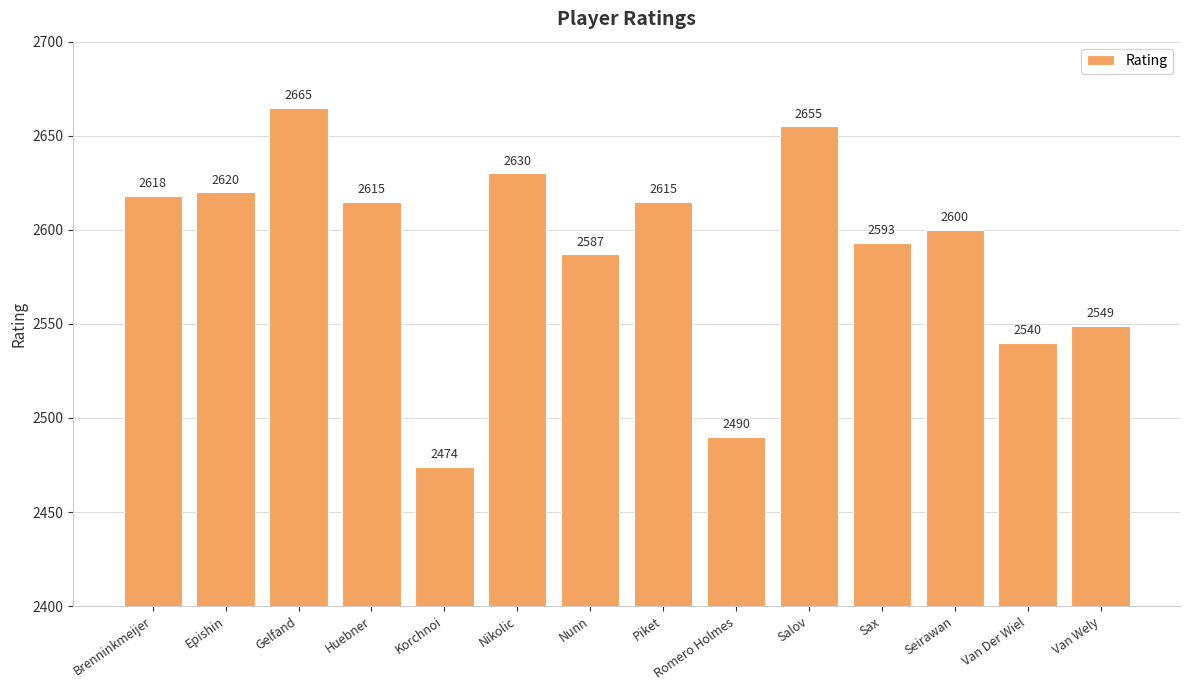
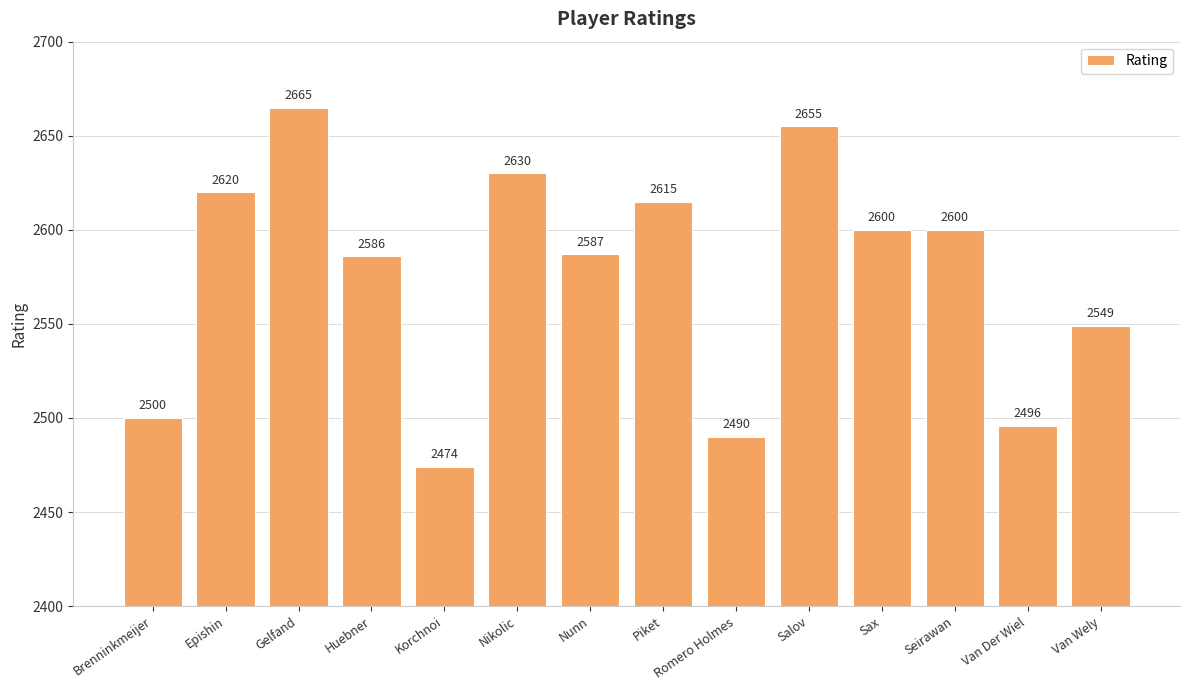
Brenninkmeijer: 2618 -> 2500
Huebner: 2615 -> 2586
Sax: 2593 -> 2600
Van Der Wiel: 2540 -> 2496
